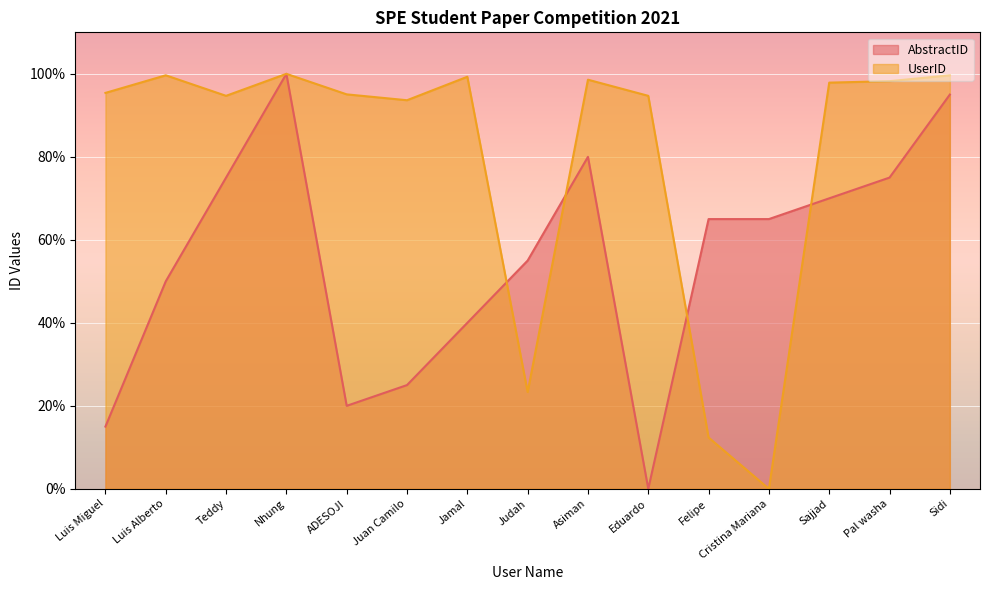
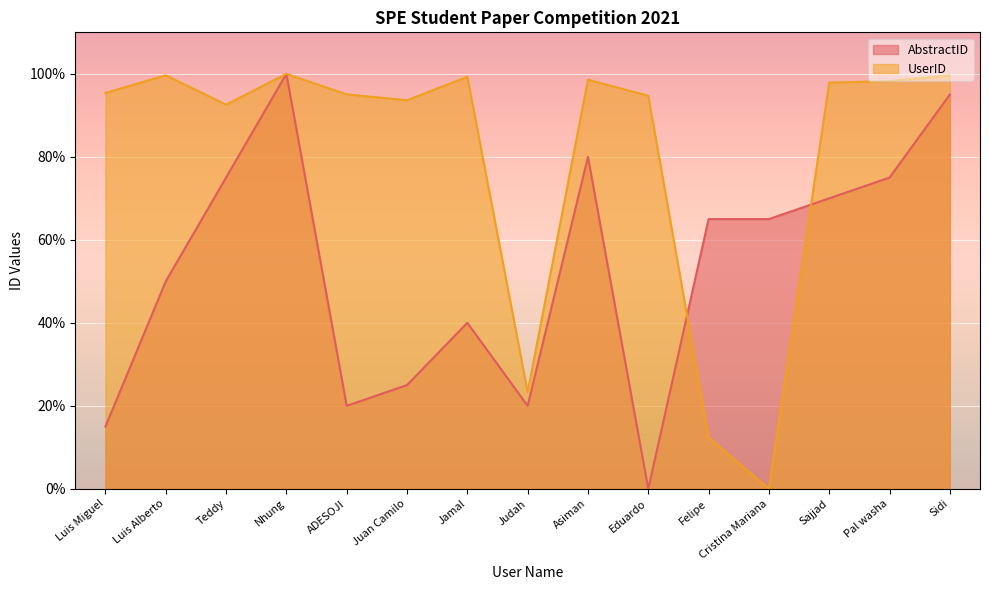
UserID, Teddy: 95% -> 93%
AbstractID, Judah: 55% -> 20%
